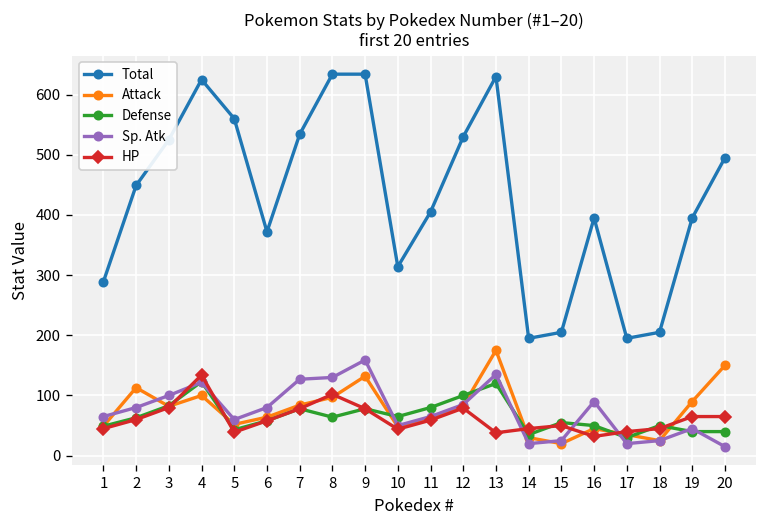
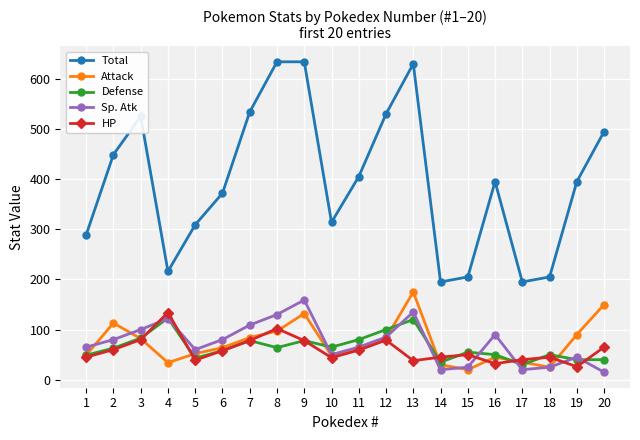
Total, 4: 630 -> 220
Attack, 4: 100 -> 30
Total, 5: 560 -> 310
Sp. Atk, 7: 130 -> 110
HP, 19: 70 -> 30
